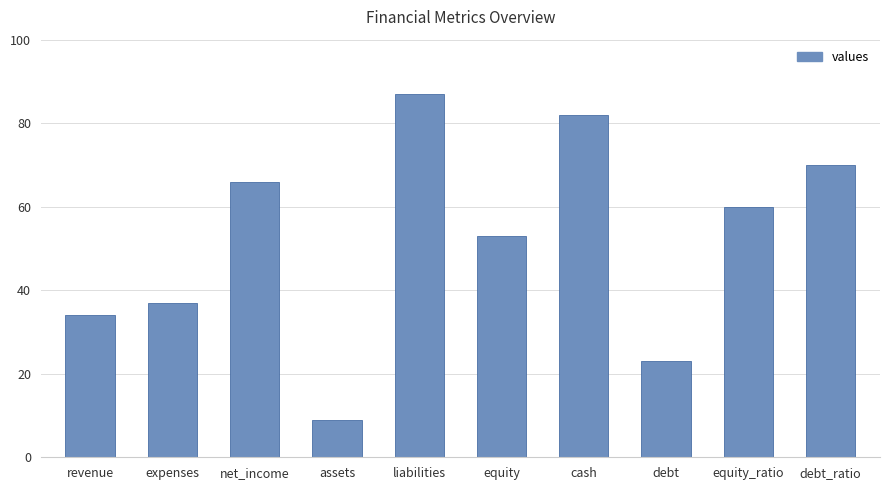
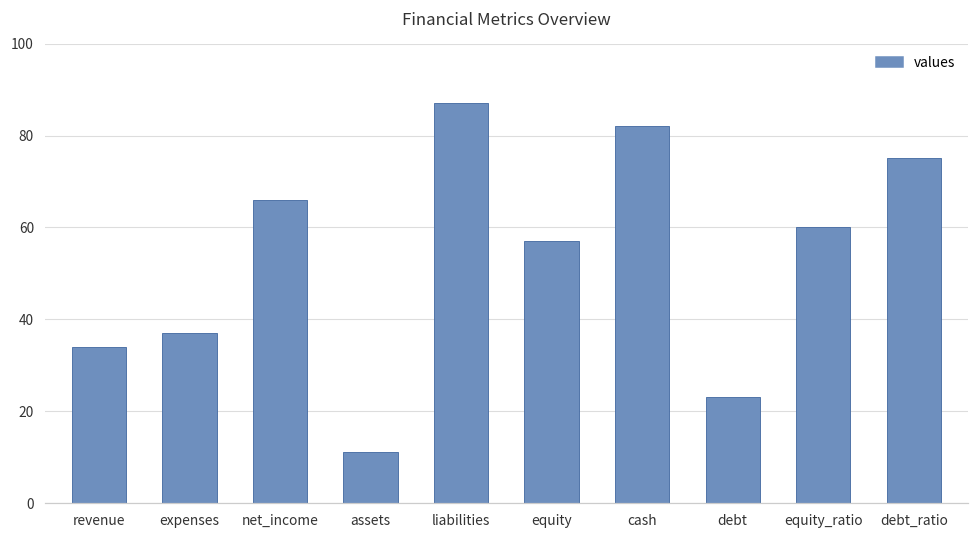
assets: 9 -> 11
equity: 53 -> 57
debt_ratio: 70 -> 75
